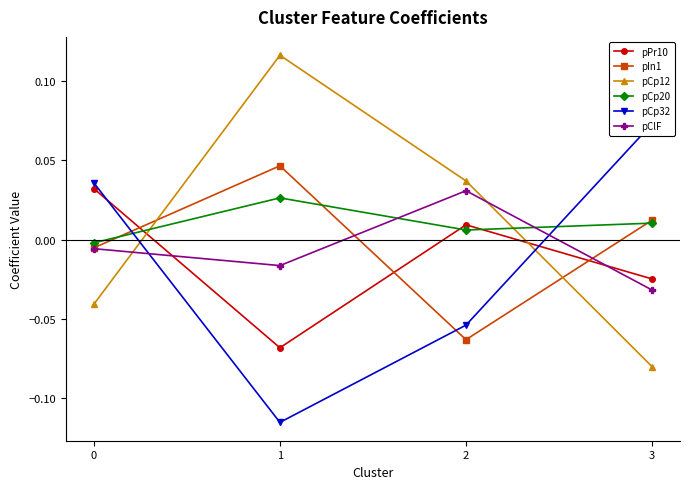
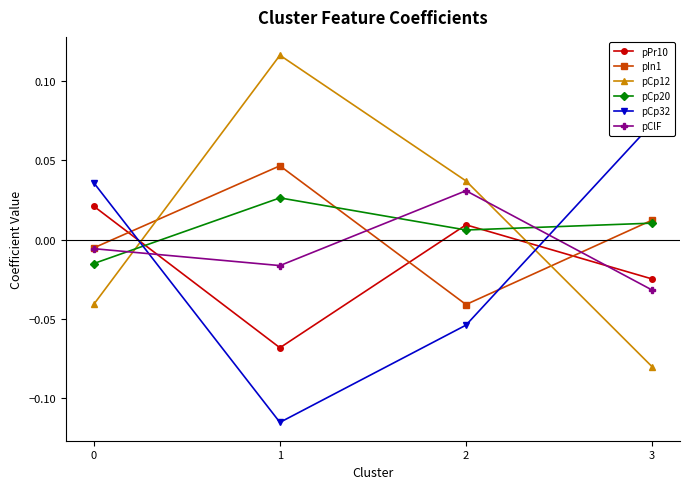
pPr10, 0: 0.032 -> 0.021
pCp20, 0: -0.002 -> -0.015
pIn1, 2: -0.063 -> -0.041
